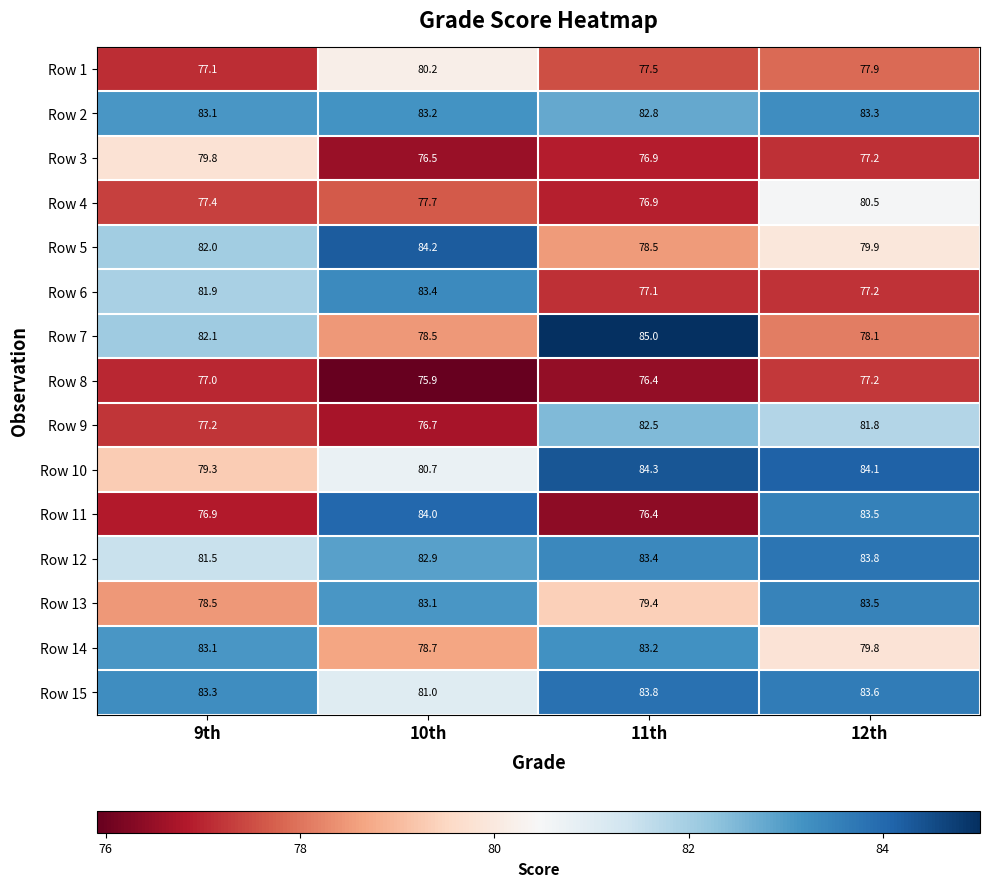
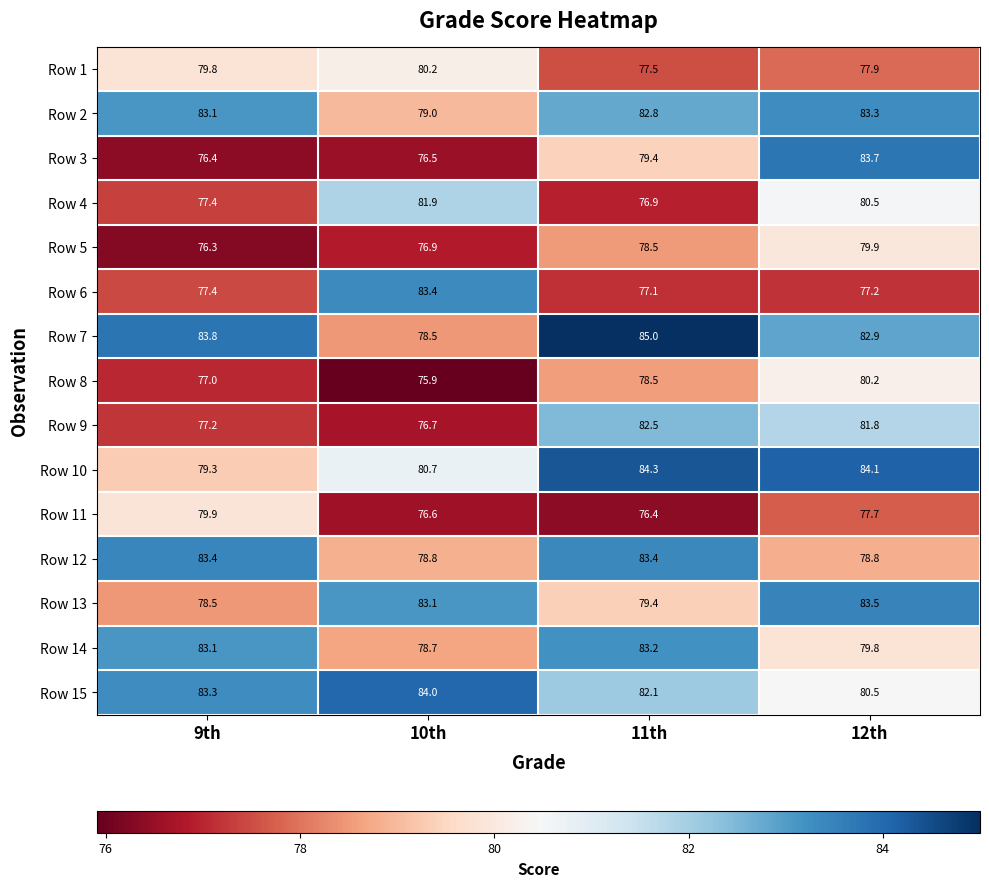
Row 1, 9th: 77.1 -> 79.8
Row 2, 10th: 83.2 -> 79.0
Row 3, 9th: 79.8 -> 76.4
Row 3, 11th: 76.9 -> 79.4
Row 3, 12th: 77.2 -> 83.7
Row 4, 10th: 77.7 -> 81.9
Row 5, 9th: 82.0 -> 76.3
Row 5, 10th: 84.2 -> 76.9
Row 6, 9th: 81.9 -> 77.4
Row 7, 9th: 82.1 -> 83.8
Row 7, 12th: 78.1 -> 82.9
Row 8, 11th: 76.4 -> 78.5
Row 8, 12th: 77.2 -> 80.2
Row 11, 9th: 76.9 -> 79.9
Row 11, 10th: 84.0 -> 76.6
Row 11, 12th: 83.5 -> 77.7
Row 12, 9th: 81.5 -> 83.4
Row 12, 10th: 82.9 -> 78.8
Row 12, 12th: 83.8 -> 78.8
Row 15, 10th: 81.0 -> 84.0
Row 15, 11th: 83.8 -> 82.1
Row 15, 12th: 83.6 -> 80.5
